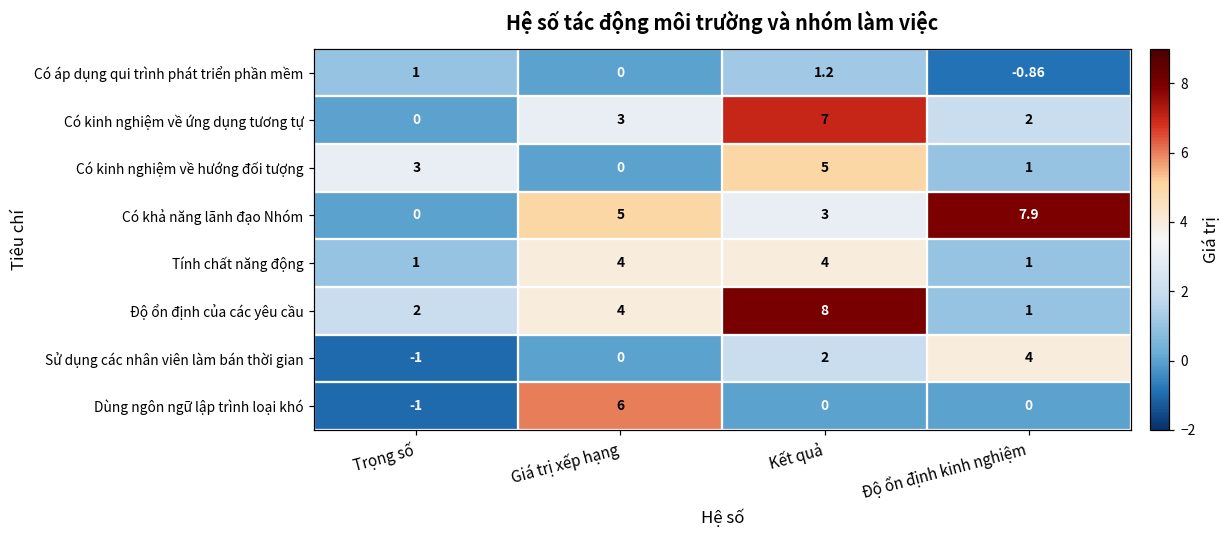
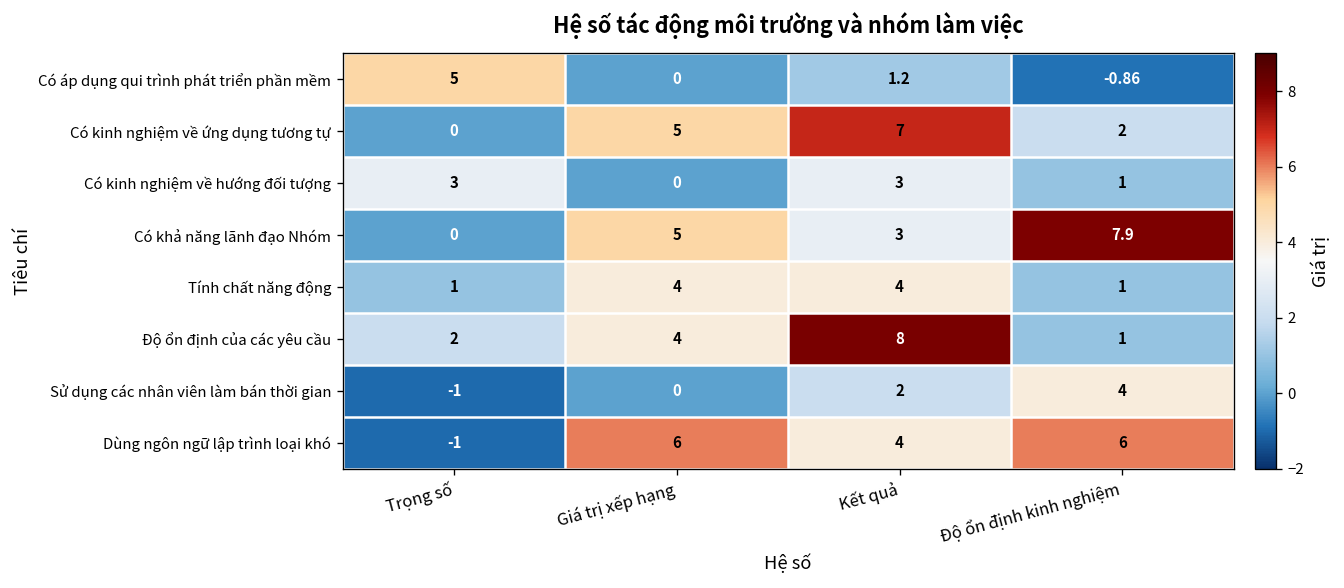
Có áp dụng qui trình phát triển phần mềm, Trọng số: 1 -> 5
Có kinh nghiệm về ứng dụng tương tự, Giá trị xếp hạng: 3 -> 5
Có kinh nghiệm về hướng đối tượng, Kết quả: 5 -> 3
Dùng ngôn ngữ lập trình loại khó, Kết quả: 0 -> 4
Dùng ngôn ngữ lập trình loại khó, Độ ổn định kinh nghiệm: 0 -> 6
